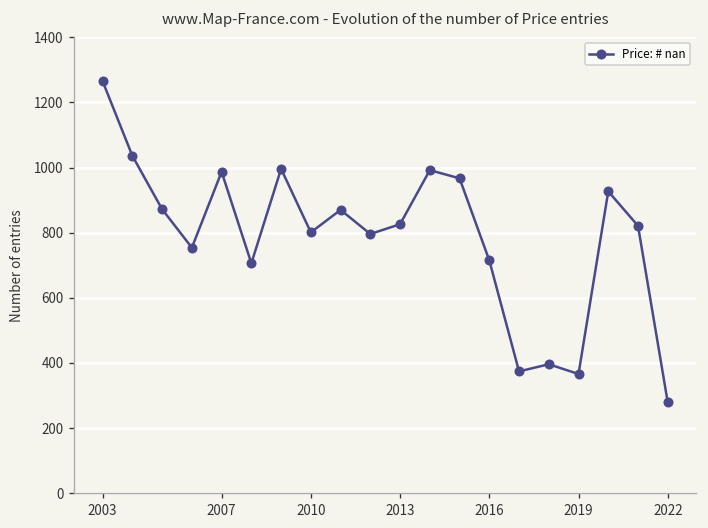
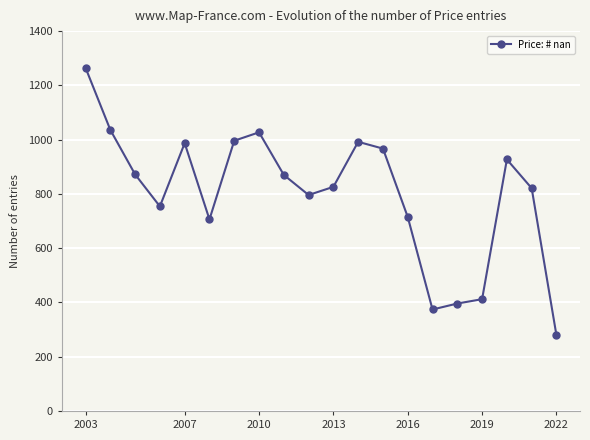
2010: 800 -> 1030
2019: 370 -> 410
